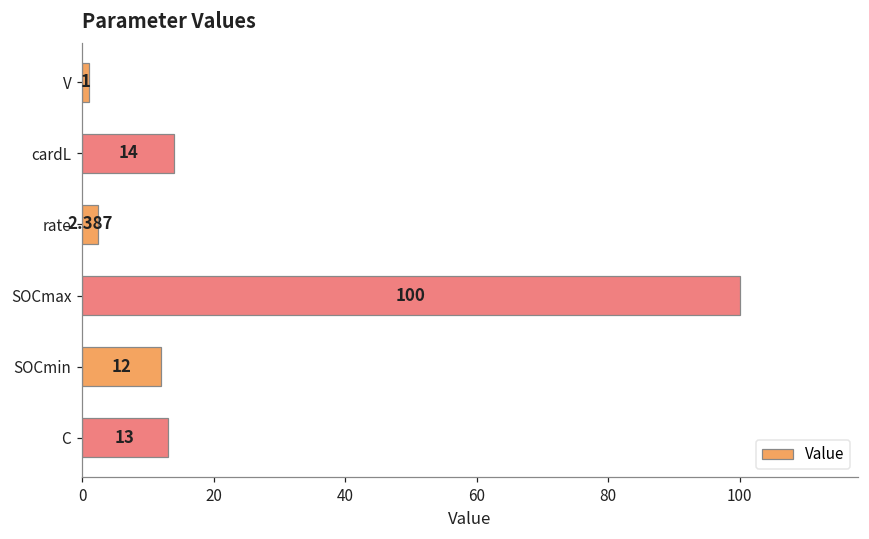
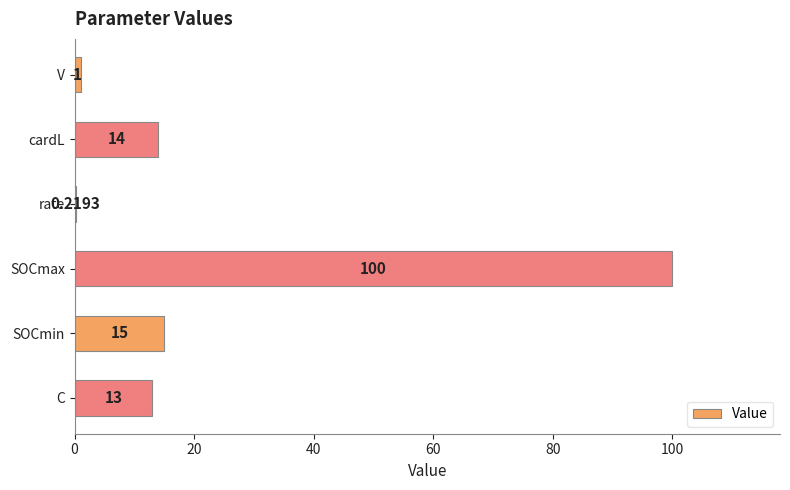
rate: 2.387 -> 0.2193
SOCmin: 12 -> 15
